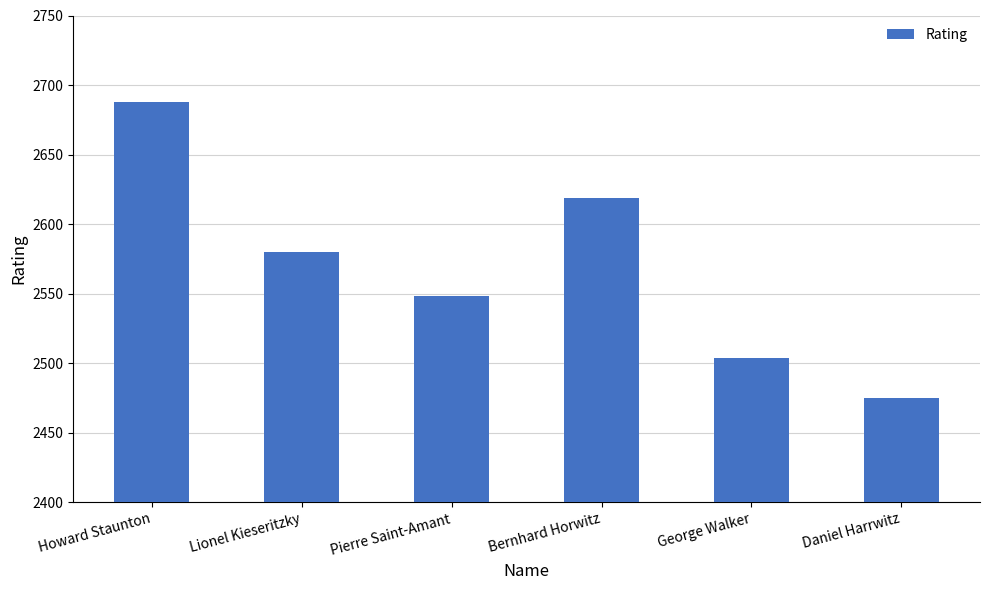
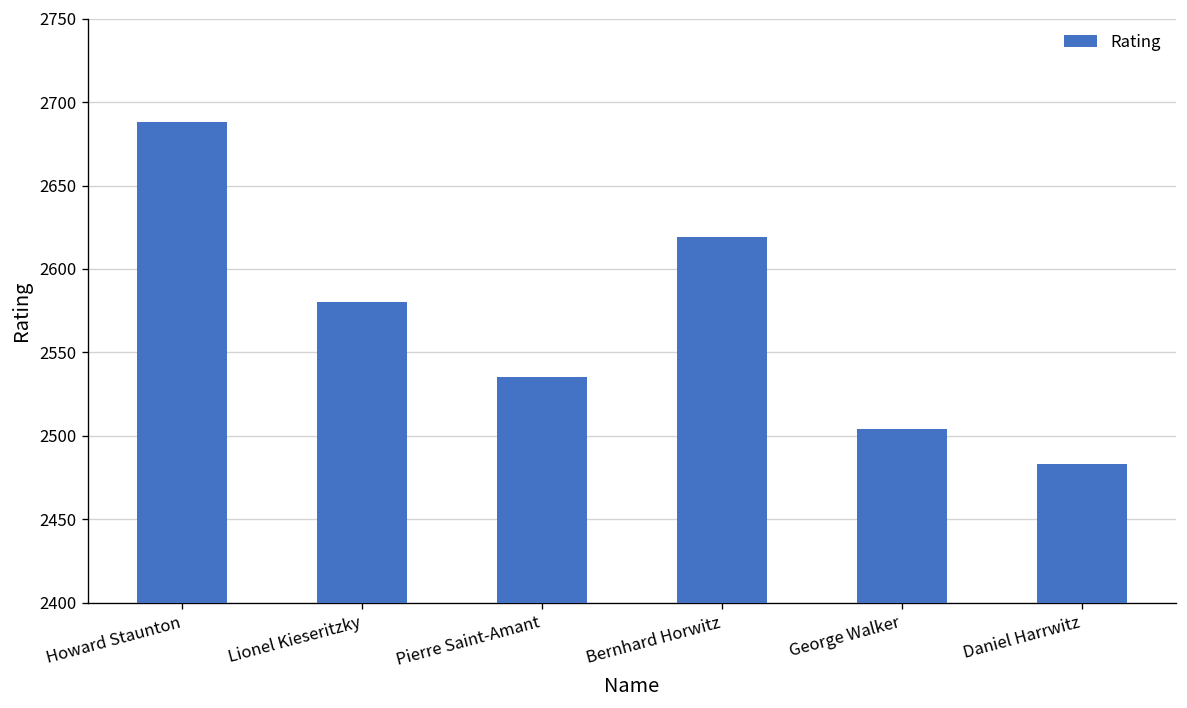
Pierre Saint-Amant: 2548 -> 2535
Daniel Harrwitz: 2475 -> 2483
